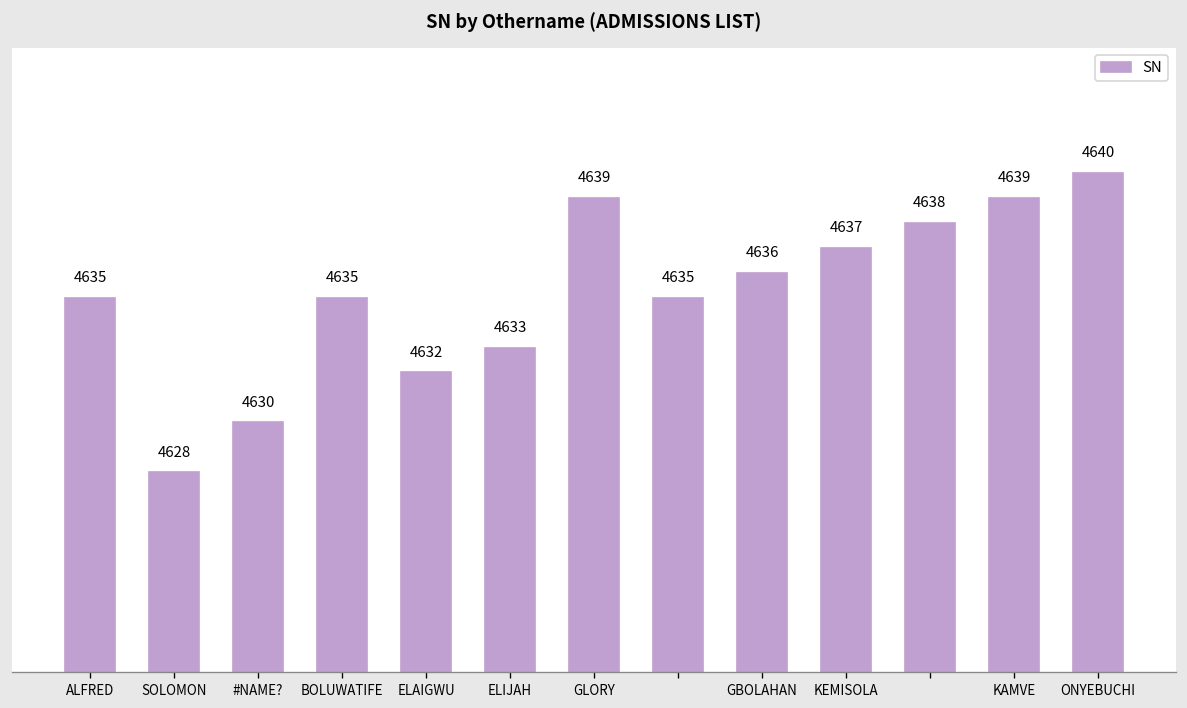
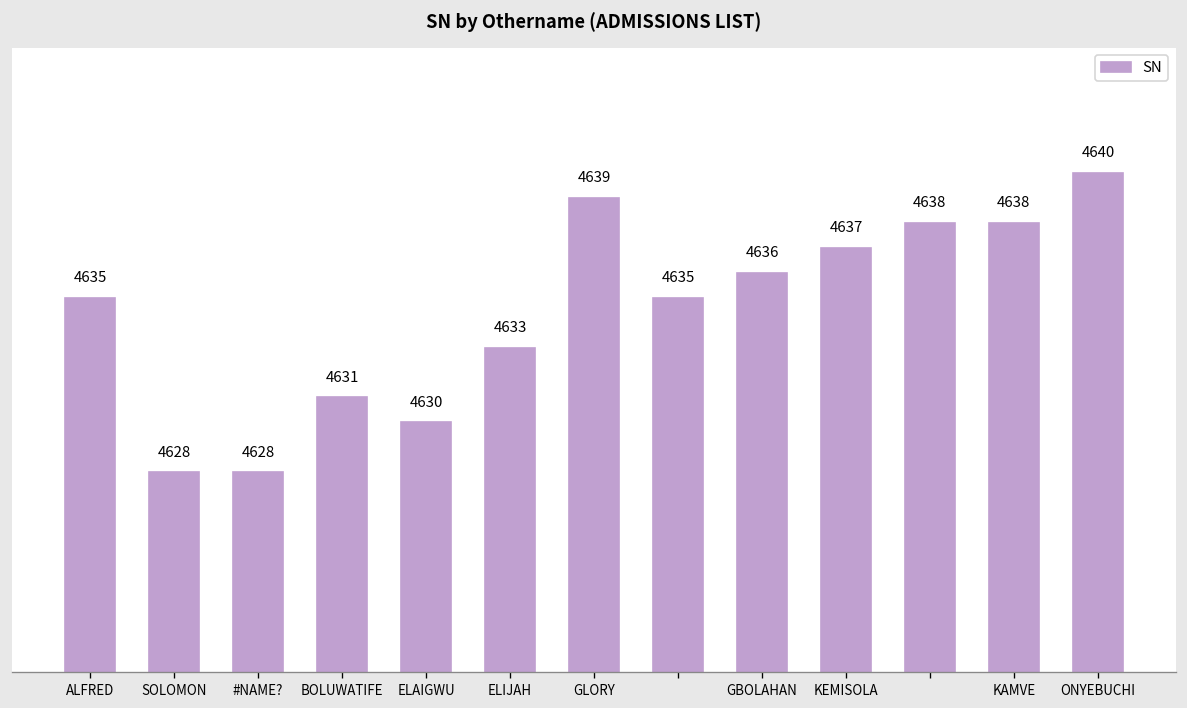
#NAME?: 4630 -> 4628
BOLUWATIFE: 4635 -> 4631
ELAIGWU: 4632 -> 4630
KAMVE: 4639 -> 4638
